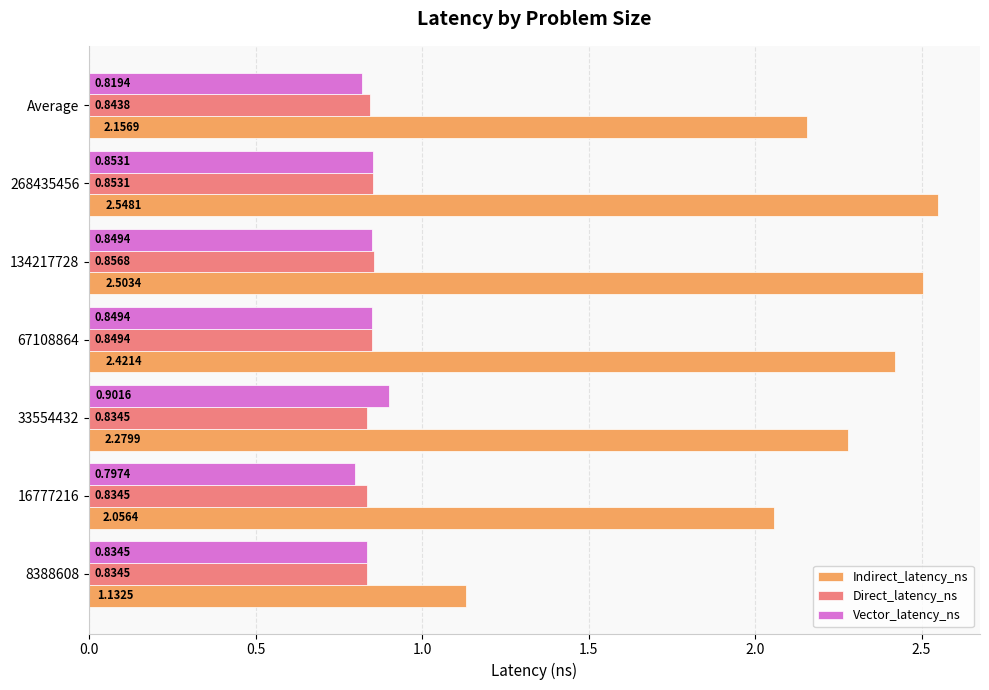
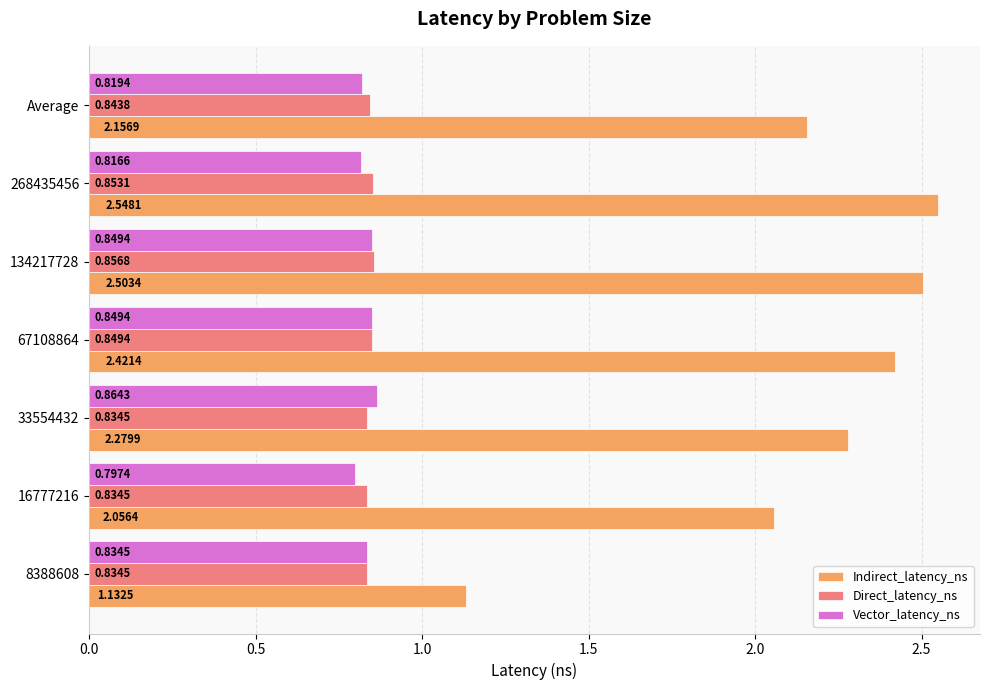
Vector_latency_ns, 268435456: 0.8531 -> 0.8166
Vector_latency_ns, 33554432: 0.9016 -> 0.8643
